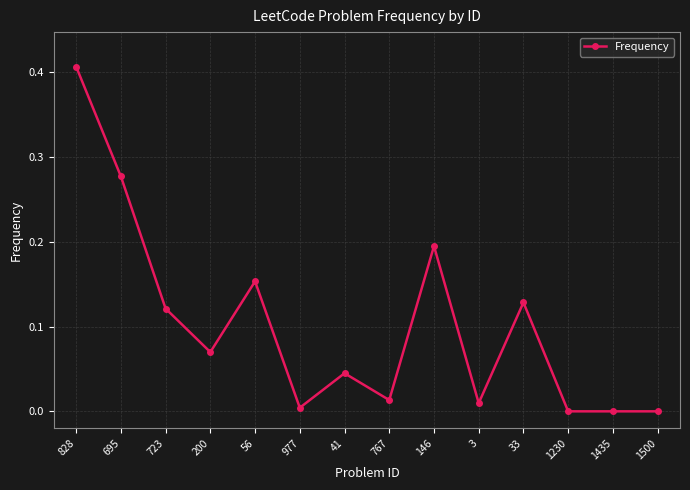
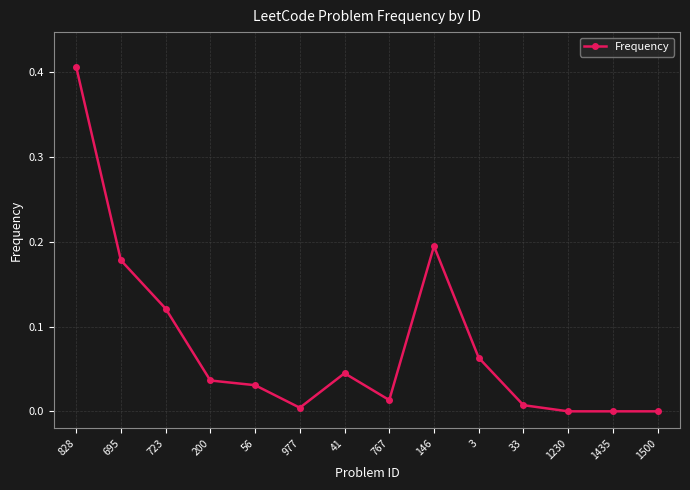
695: 0.28 -> 0.18
200: 0.07 -> 0.04
56: 0.15 -> 0.03
3: 0.01 -> 0.06
33: 0.13 -> 0.01
